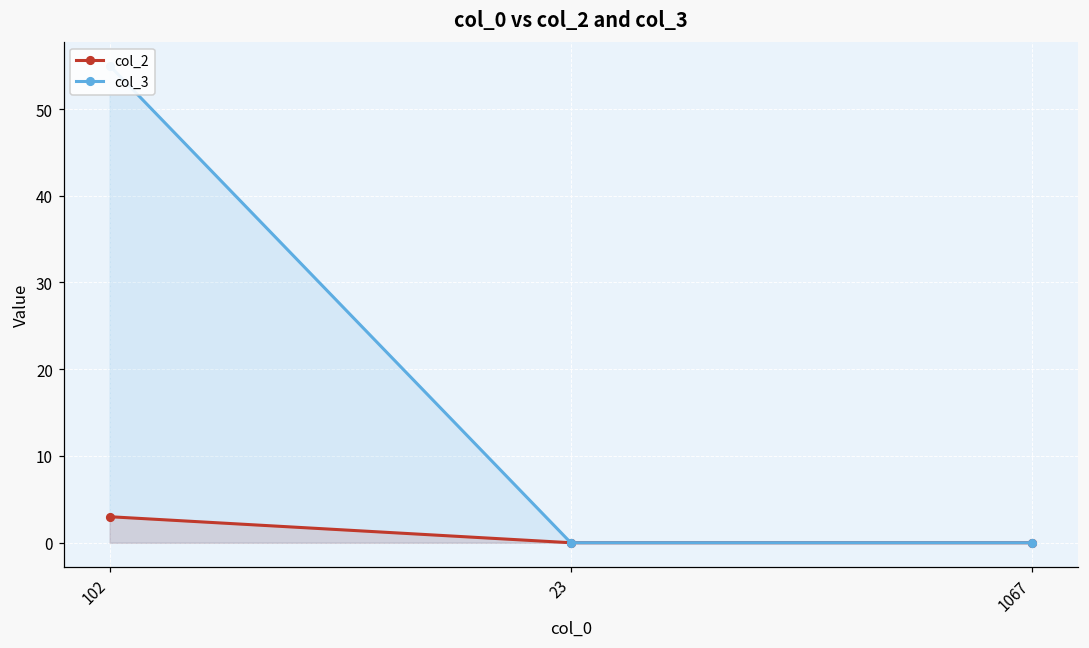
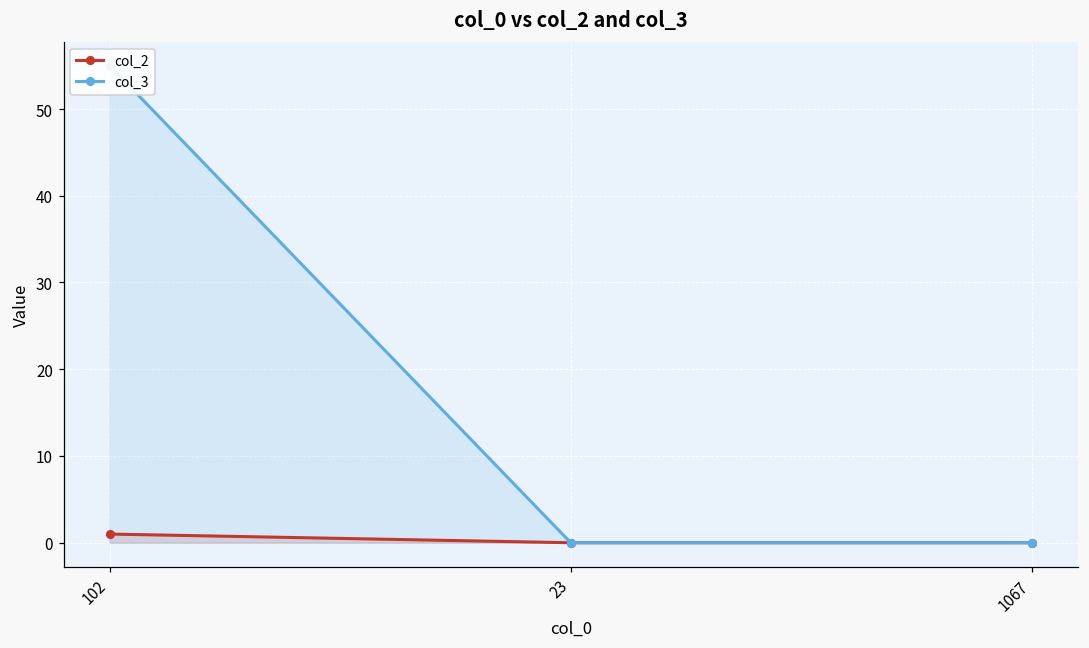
col_2, 102: 3 -> 1
